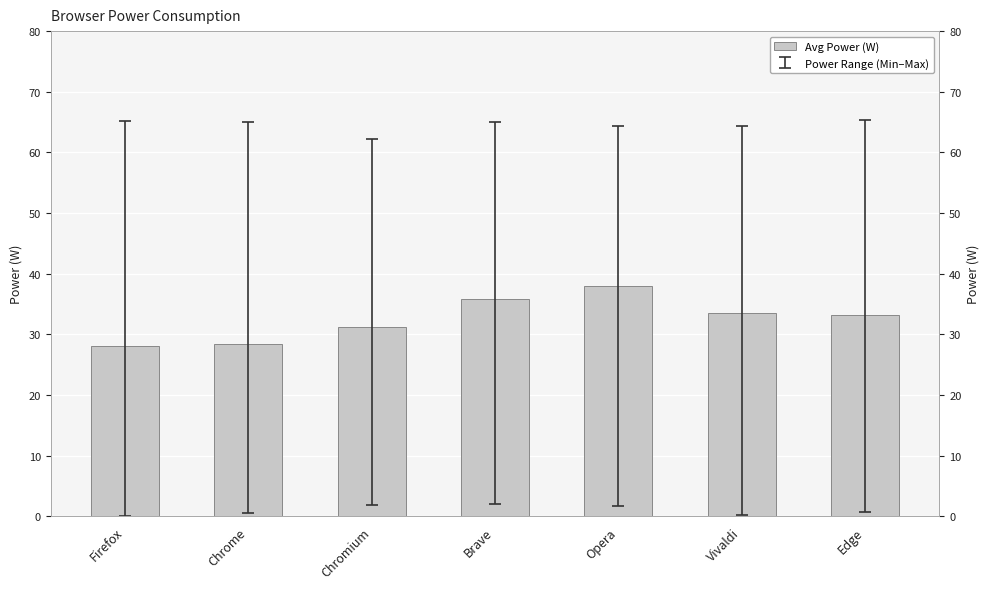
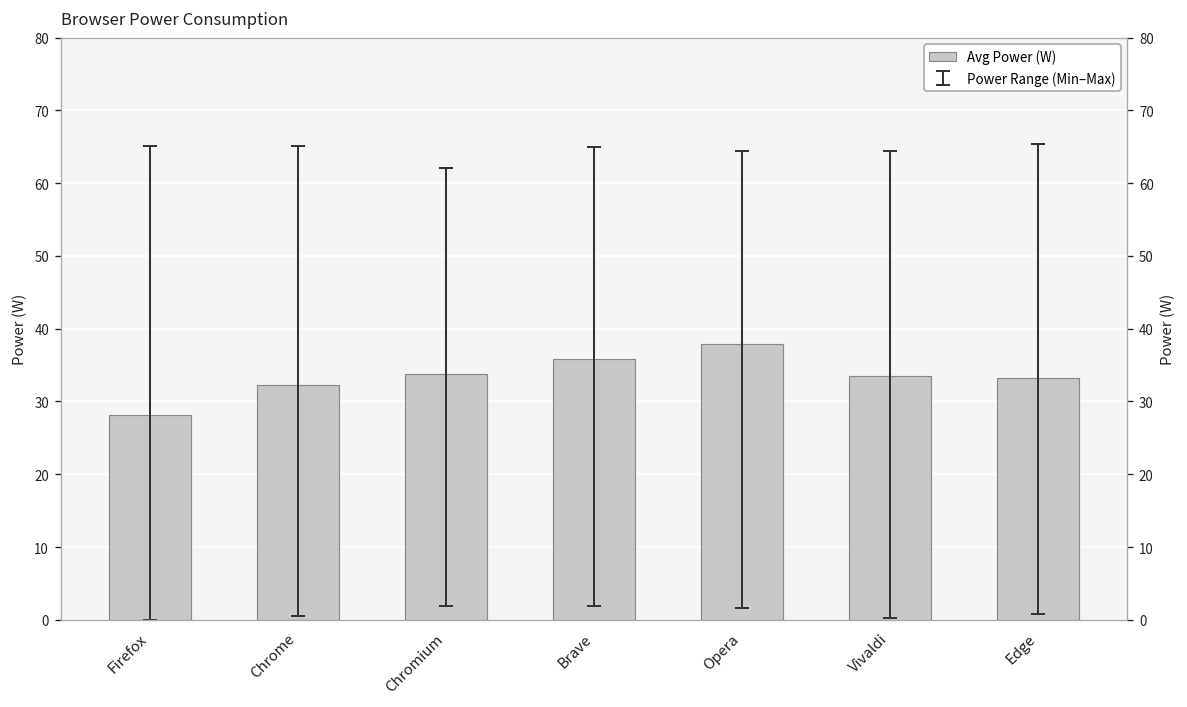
Avg Power (W), Chrome: 28 -> 32
Avg Power (W), Chromium: 31 -> 34
